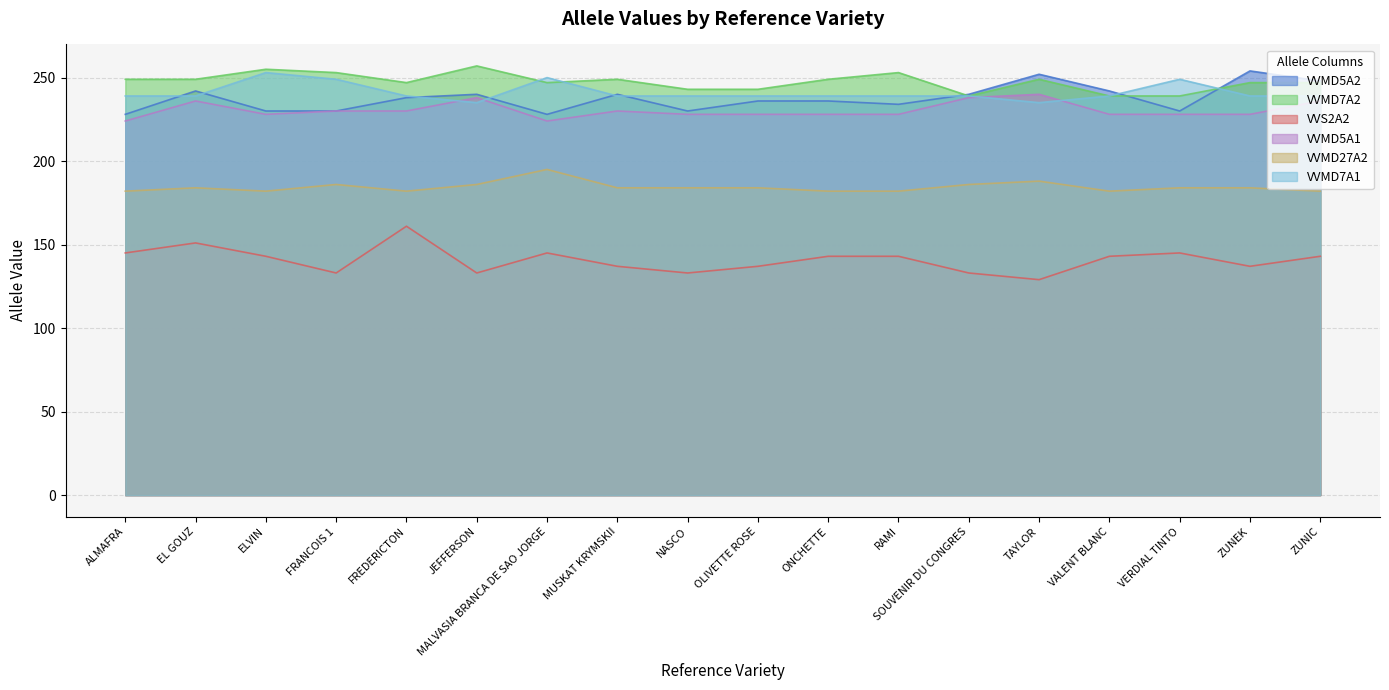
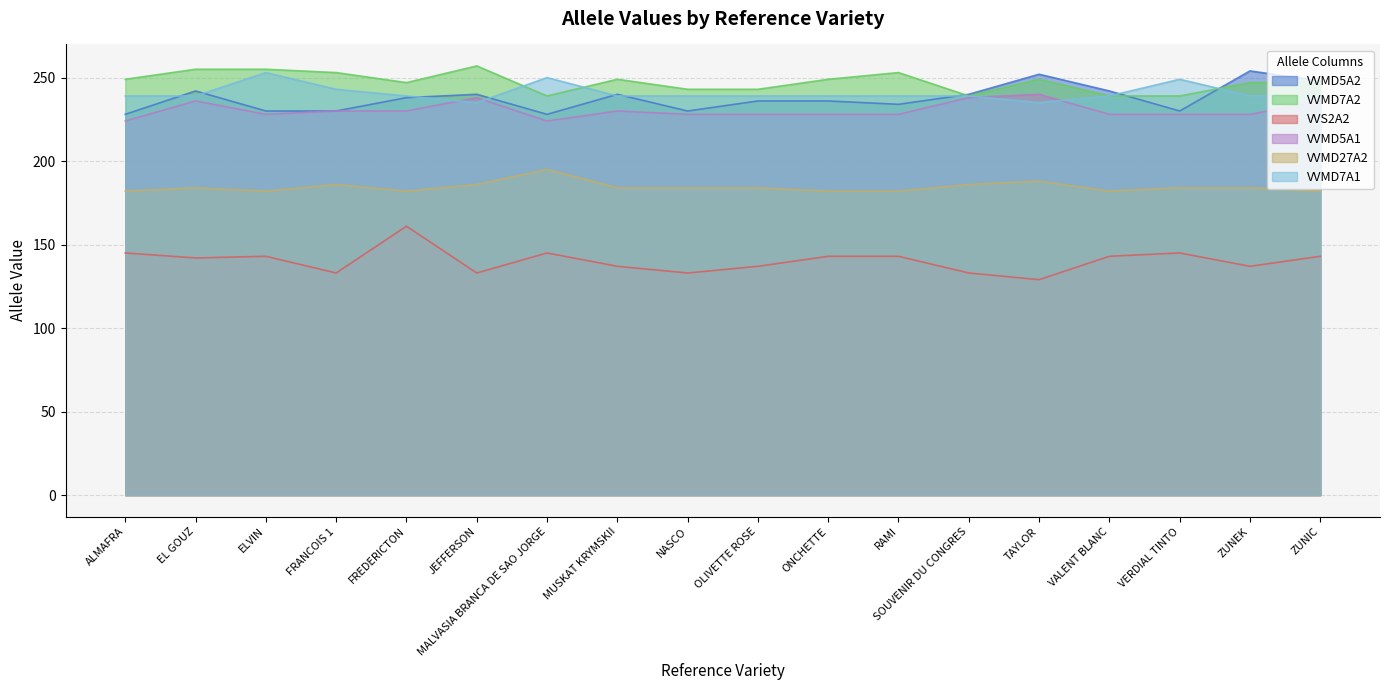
VVMD7A2, EL GOUZ: 249 -> 255
VVS2A2, EL GOUZ: 151 -> 142
VVMD7A1, FRANCOIS 1: 249 -> 243
VVMD7A2, MALVASIA BRANCA DE SAO JORGE: 247 -> 239
